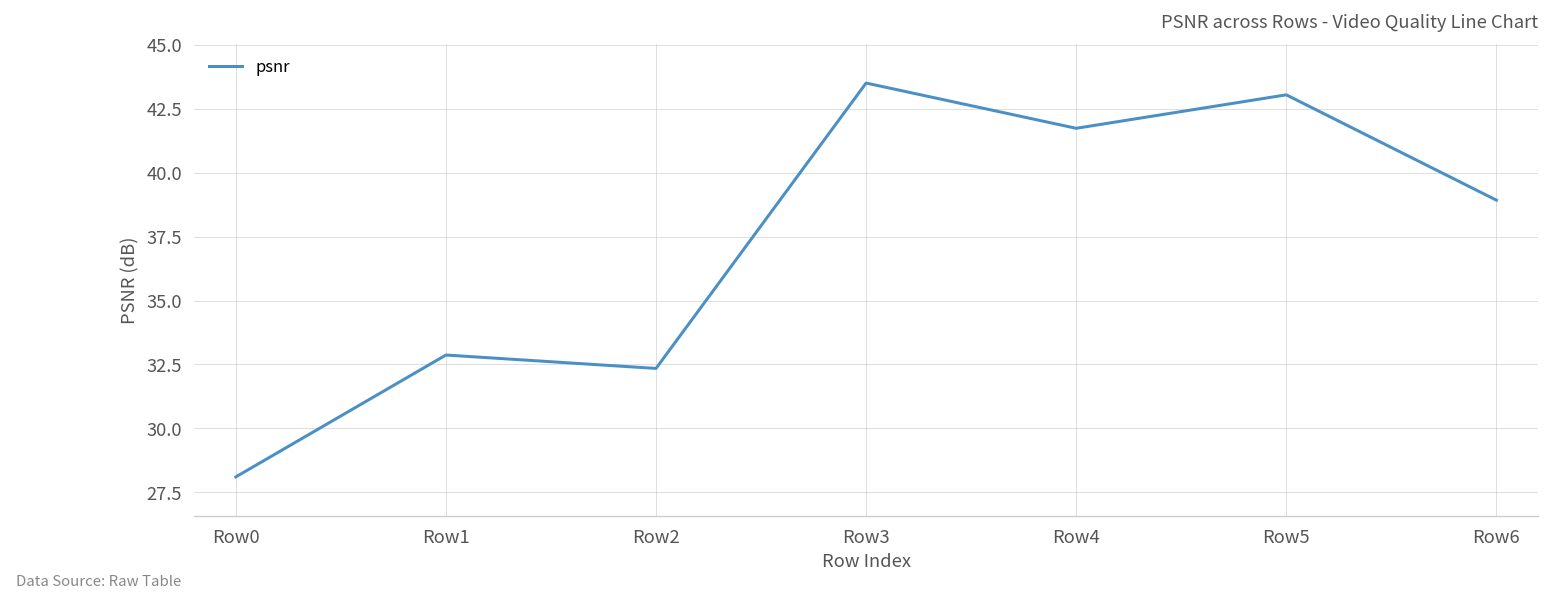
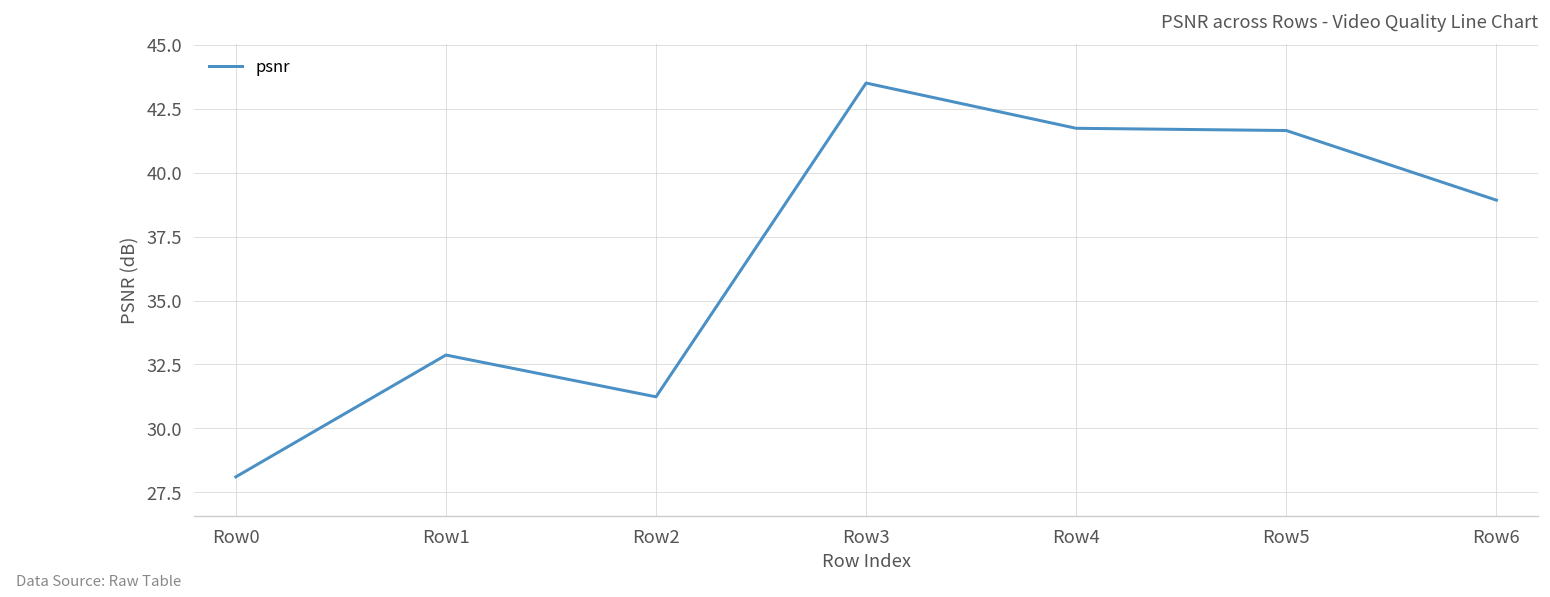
Row2: 32.3 -> 31.2
Row5: 43.0 -> 41.6
